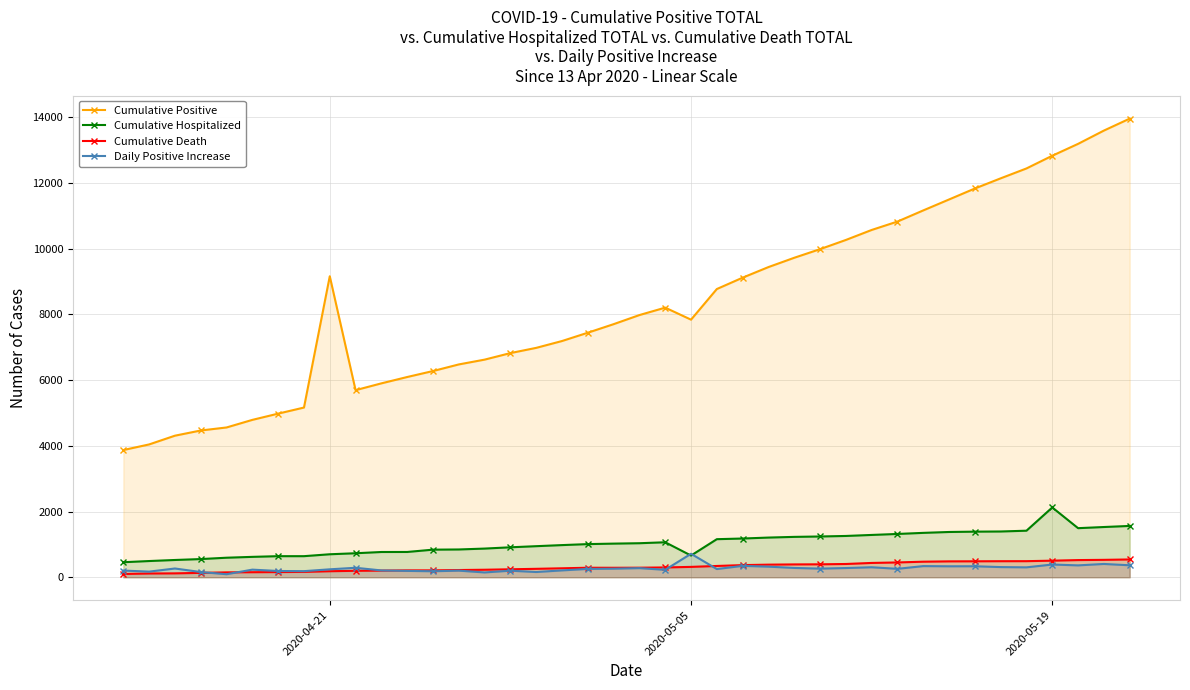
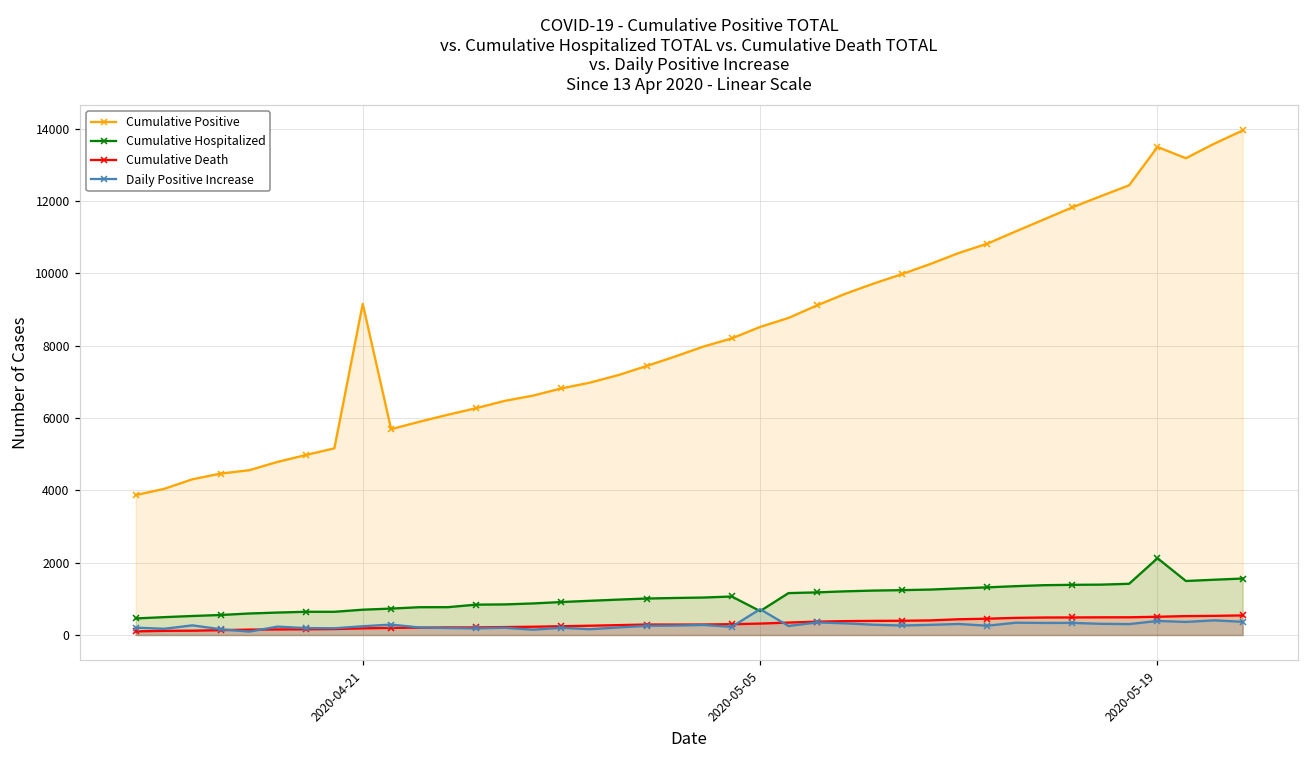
Cumulative Positive, 2020-05-05: 7800 -> 8500
Cumulative Positive, 2020-05-19: 12800 -> 13500
